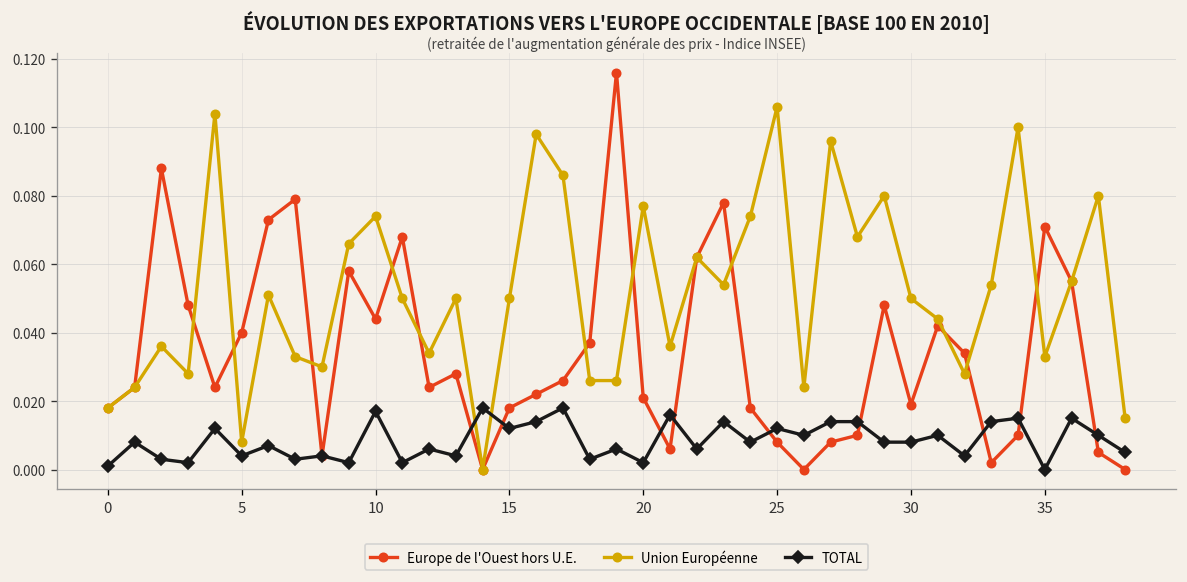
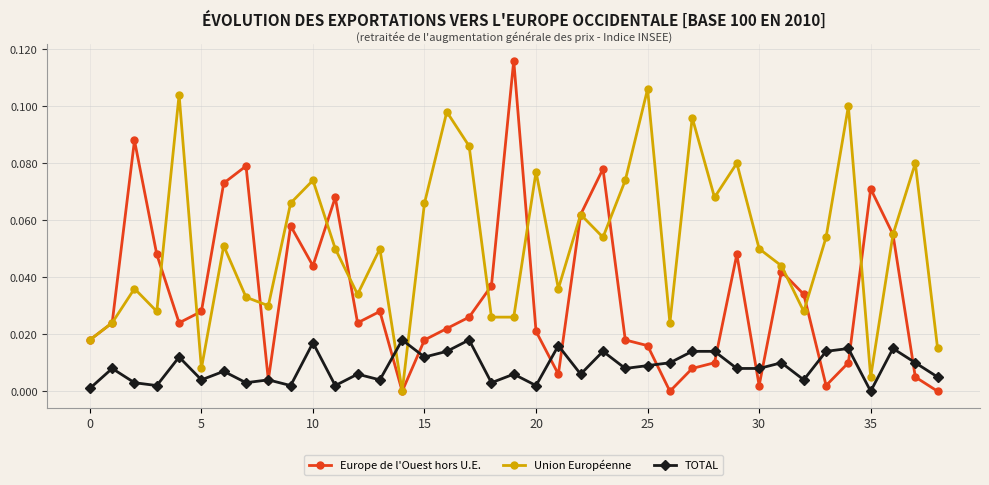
Europe de l'Ouest hors U.E., 5: 0.040 -> 0.028
Union Européenne, 15: 0.050 -> 0.066
Europe de l'Ouest hors U.E., 25: 0.008 -> 0.016
TOTAL, 25: 0.012 -> 0.009
Europe de l'Ouest hors U.E., 30: 0.019 -> 0.002
Union Européenne, 35: 0.033 -> 0.005
